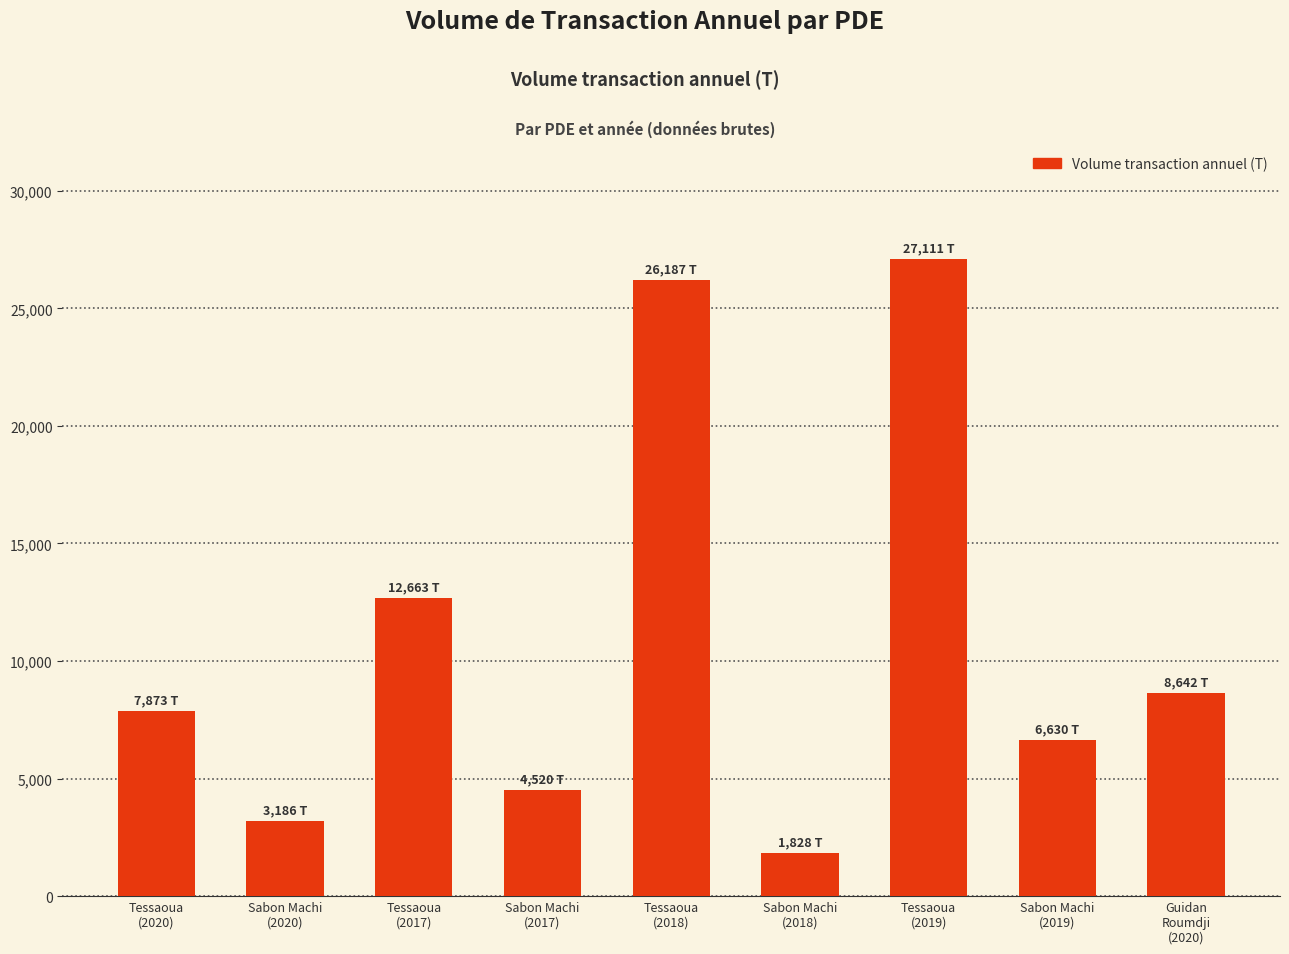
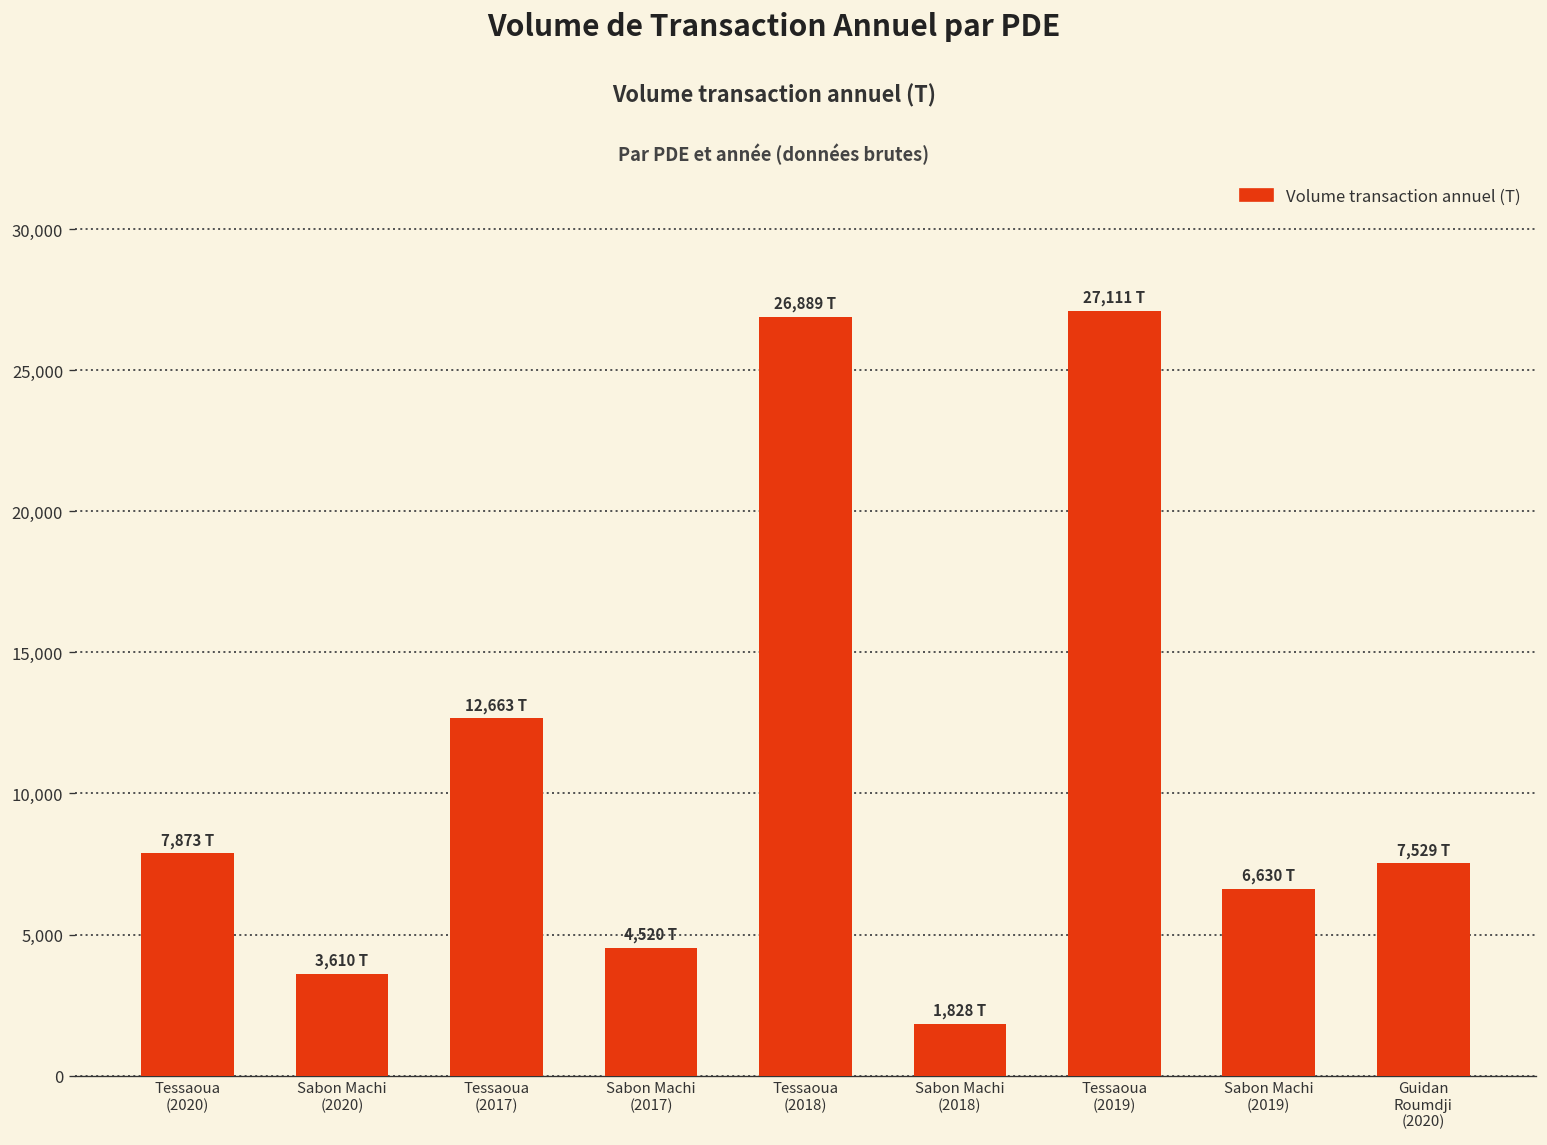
Sabon Machi (2020): 3,186 -> 3,610
Tessaoua (2018): 26,187 -> 26,889
Guidan Roumdji (2020): 8,642 -> 7,529
